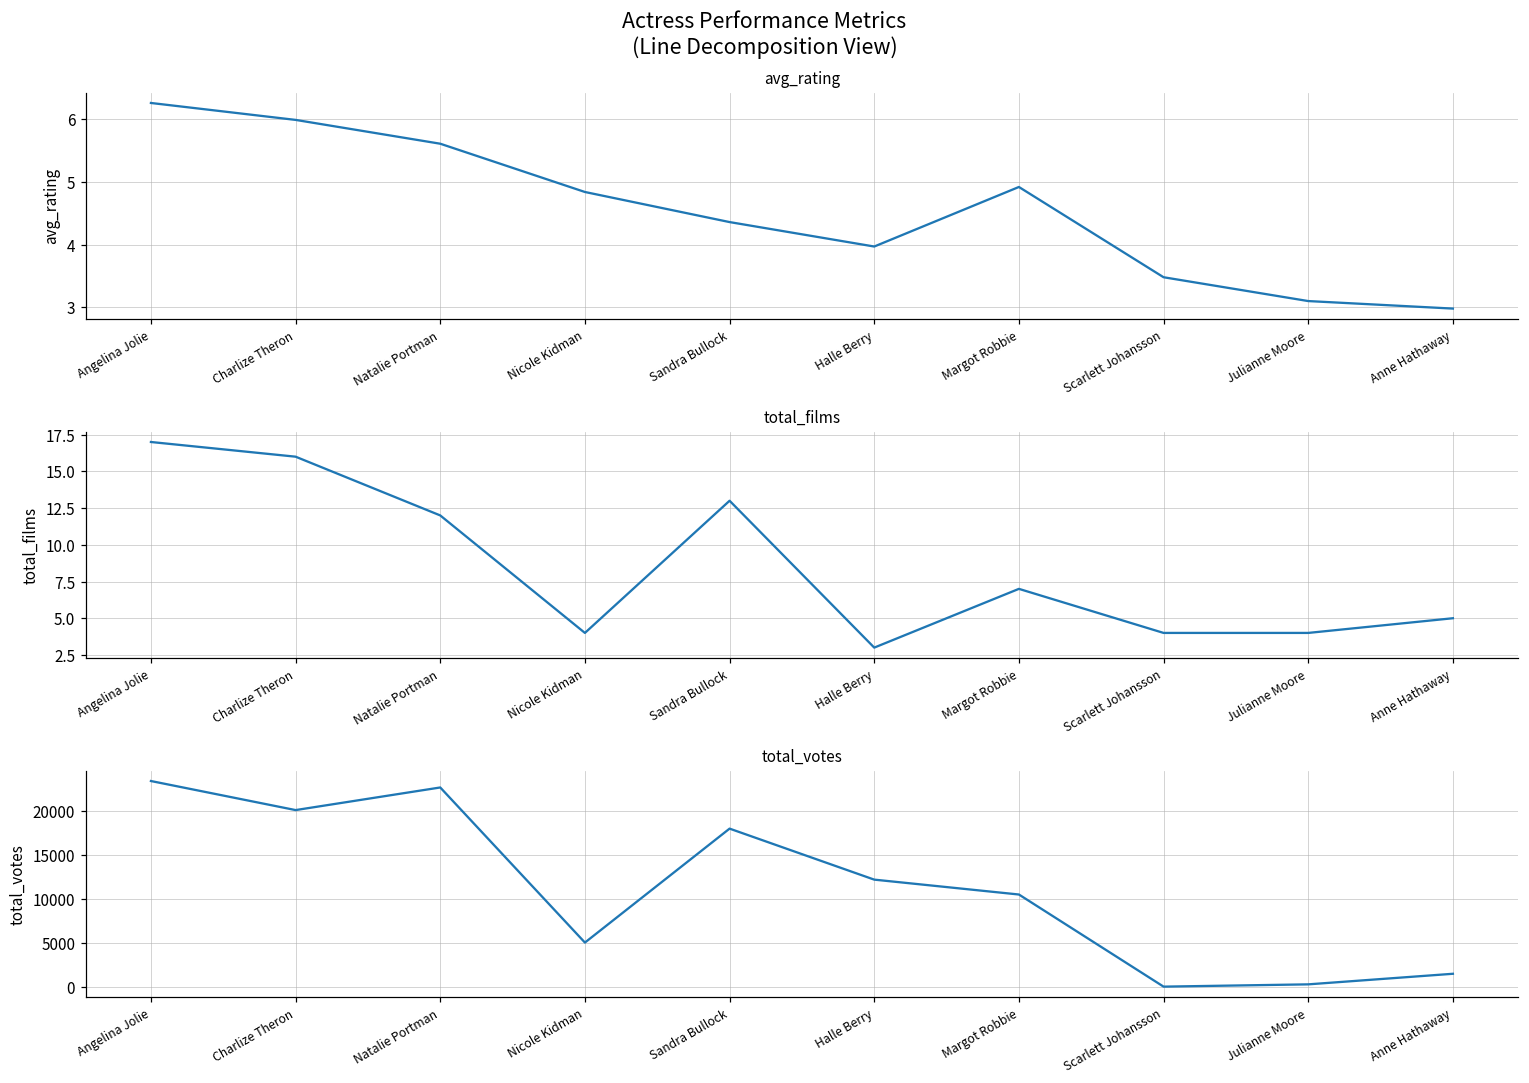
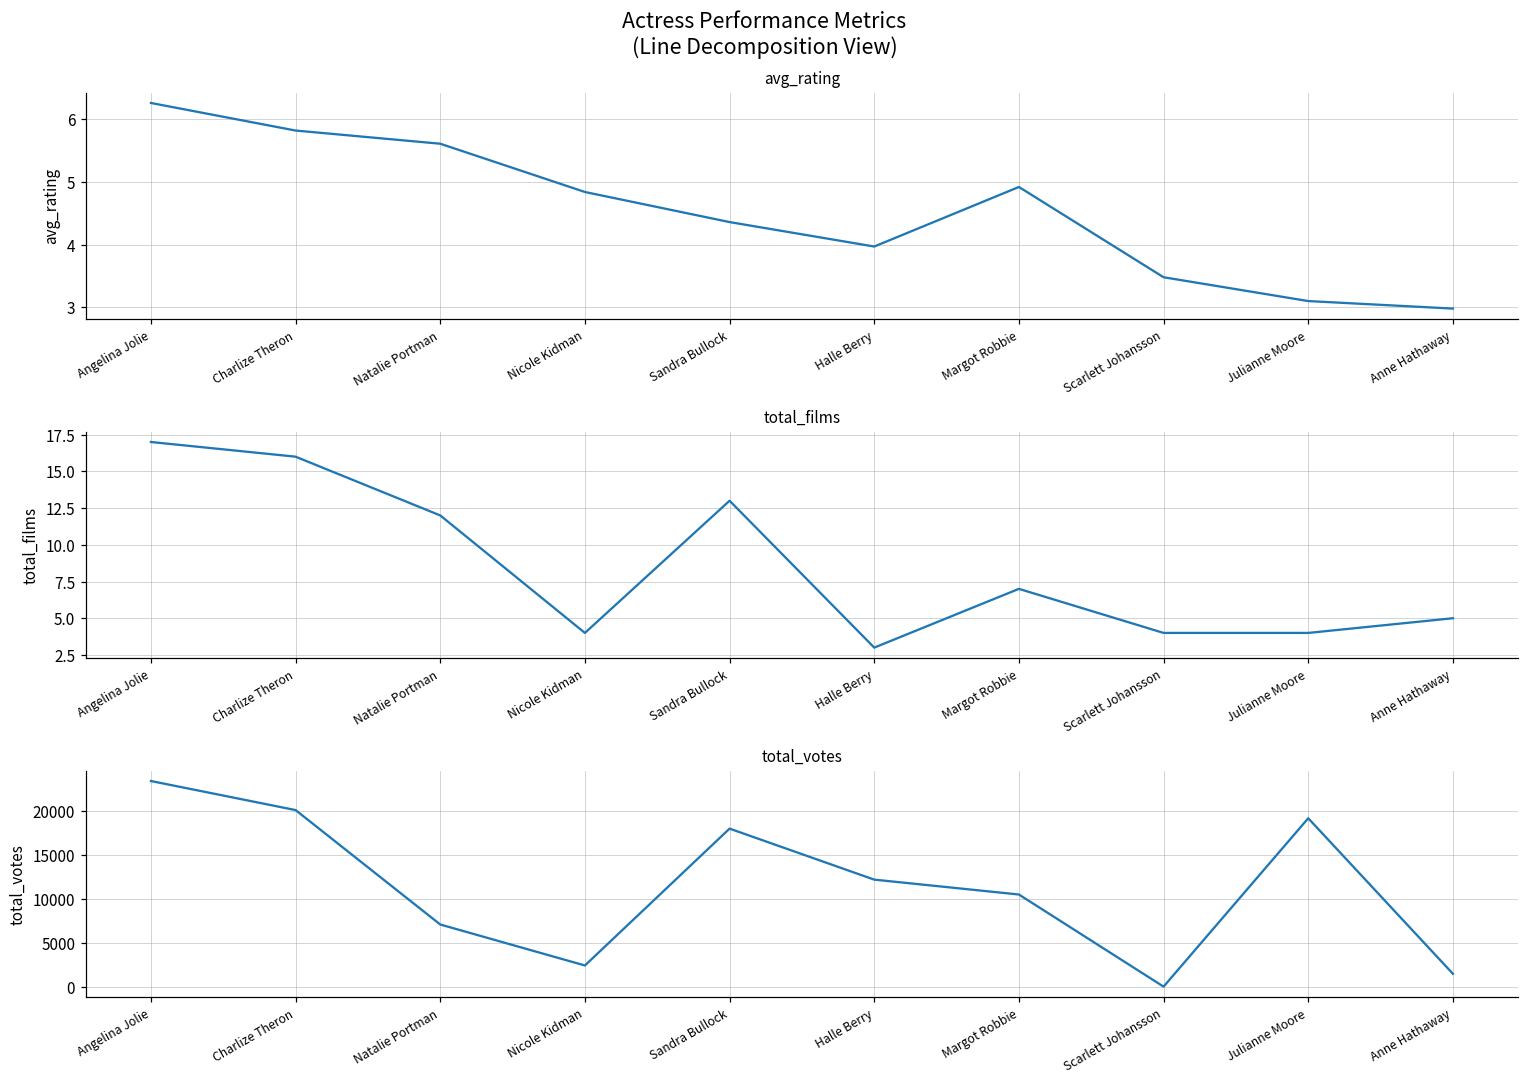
avg_rating, Charlize Theron: 6.0 -> 5.8
total_votes, Natalie Portman: 23000 -> 7000
total_votes, Nicole Kidman: 5000 -> 2000
total_votes, Julianne Moore: 0 -> 19000
